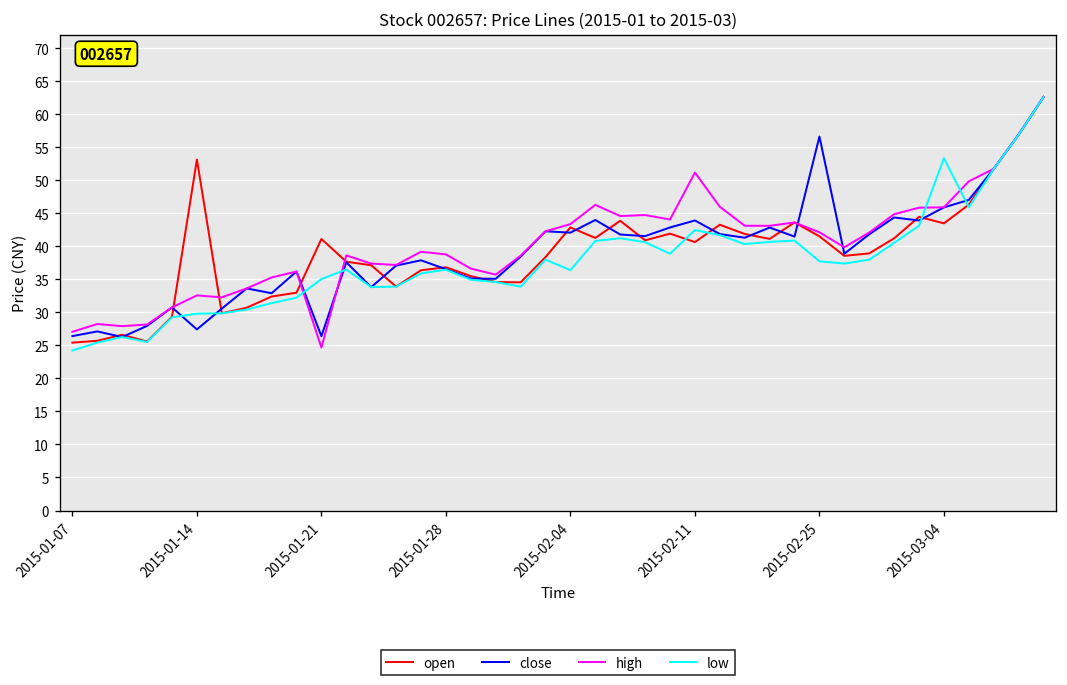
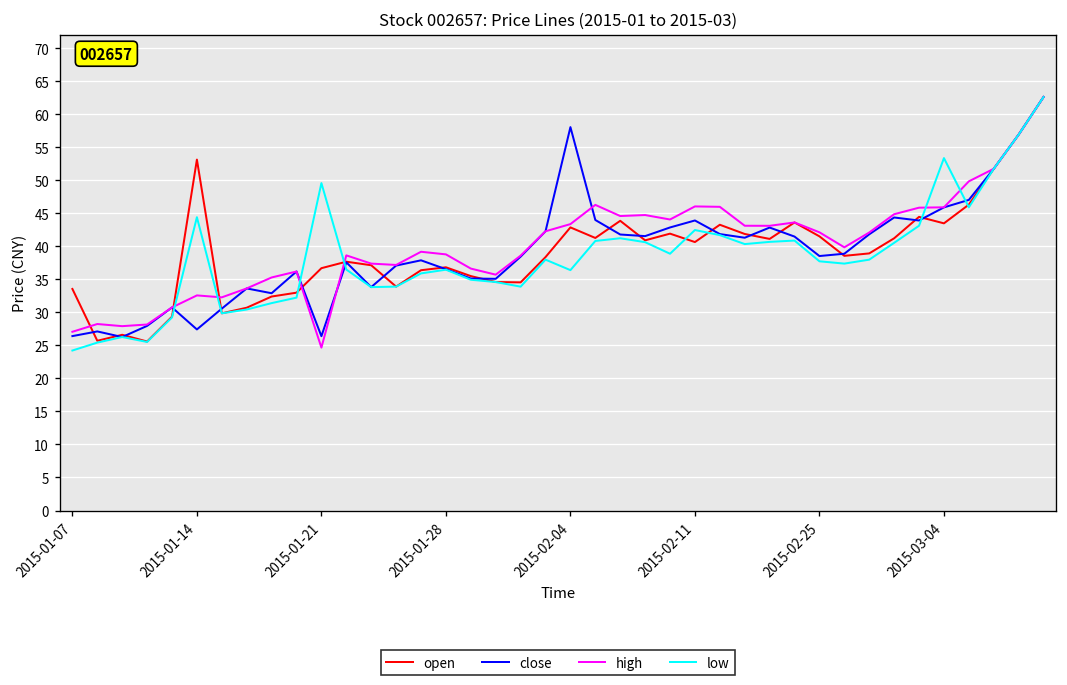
open, 2015-01-07: 25 -> 34
low, 2015-01-14: 30 -> 44
open, 2015-01-21: 41 -> 37
low, 2015-01-21: 35 -> 50
close, 2015-02-04: 42 -> 58
high, 2015-02-11: 51 -> 46
close, 2015-02-25: 57 -> 39
